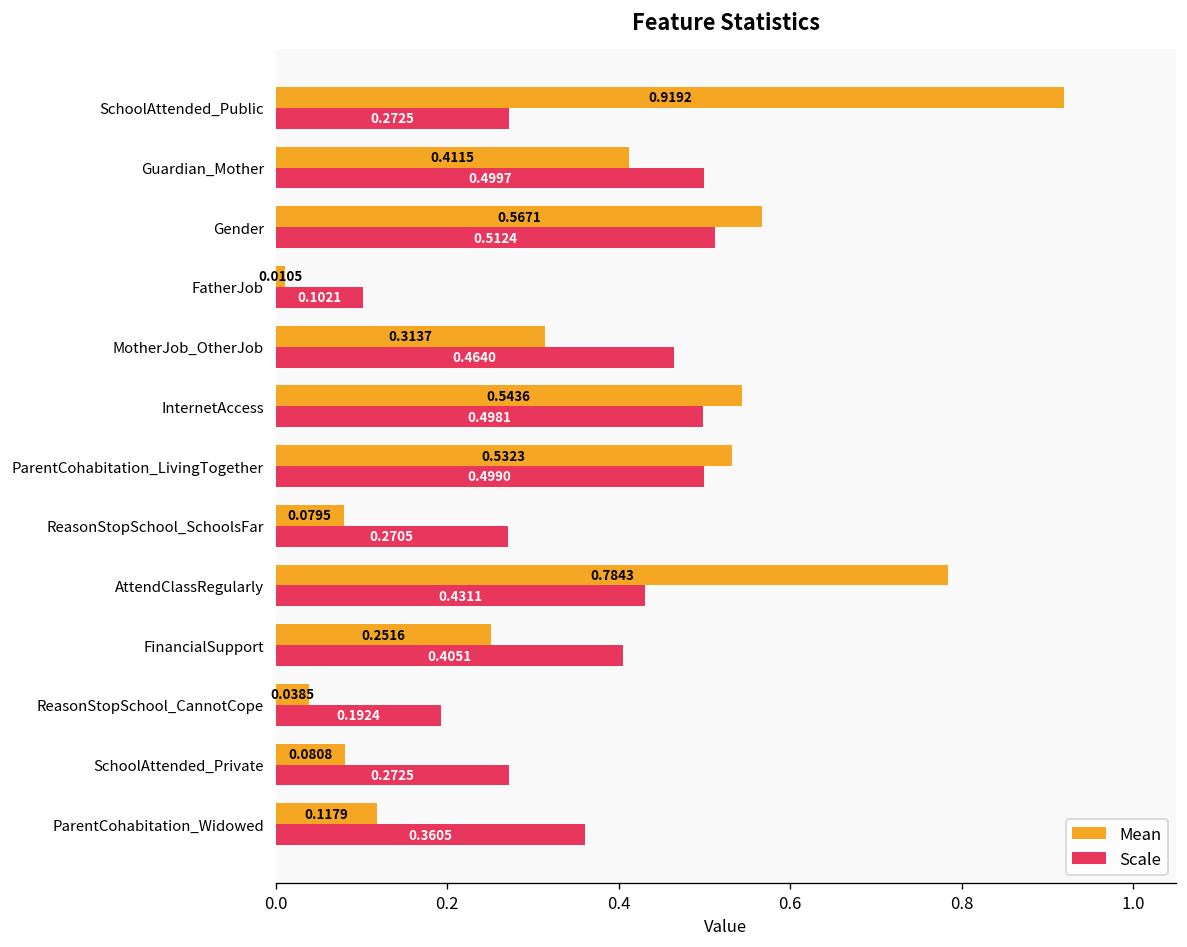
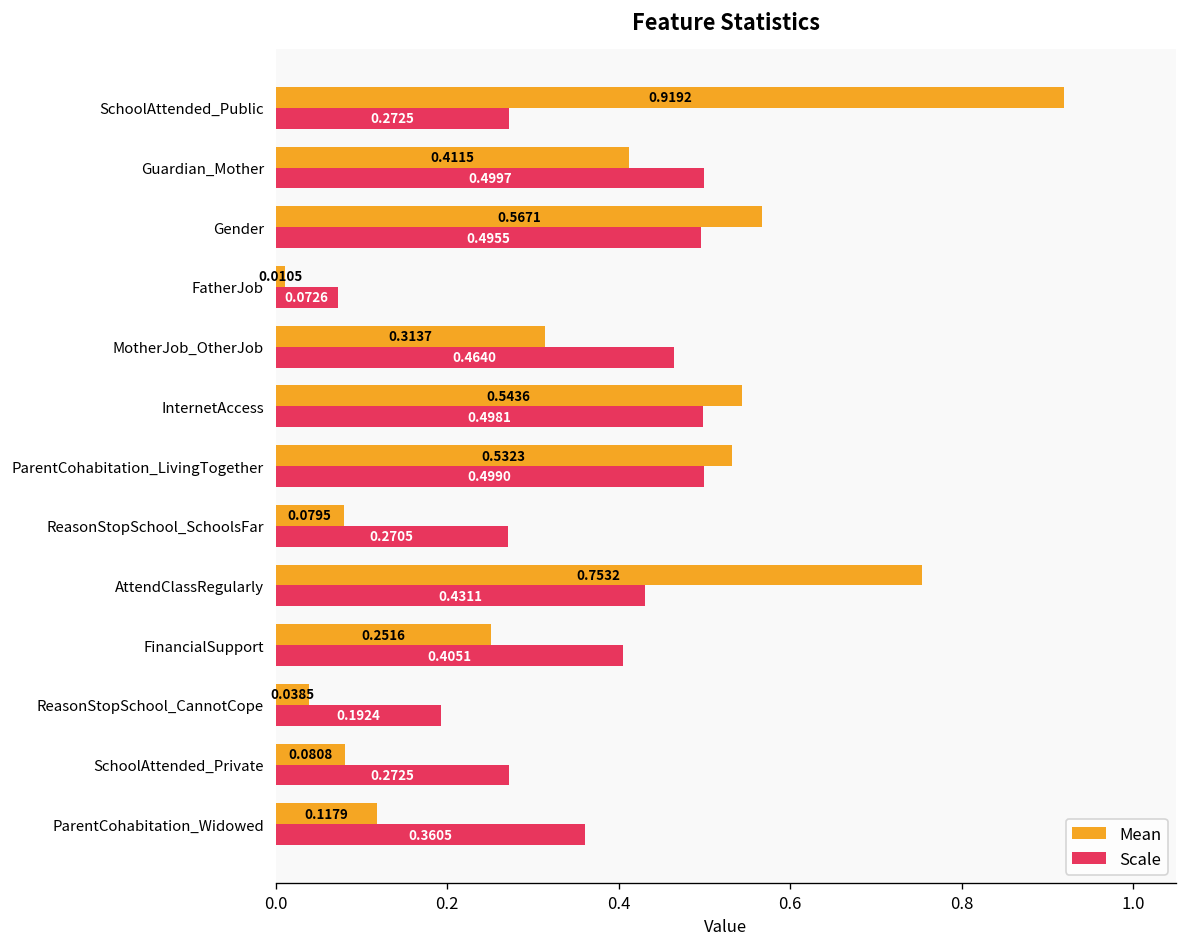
Scale, Gender: 0.5124 -> 0.4955
Scale, FatherJob: 0.1021 -> 0.0726
Mean, AttendClassRegularly: 0.7843 -> 0.7532
